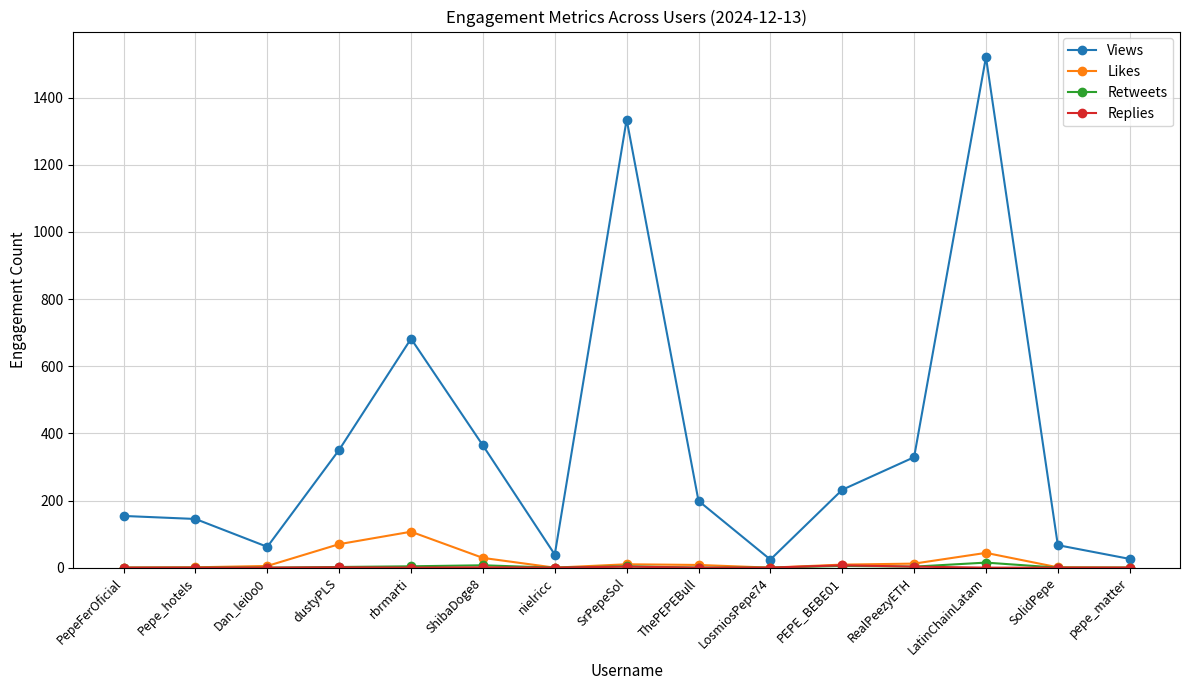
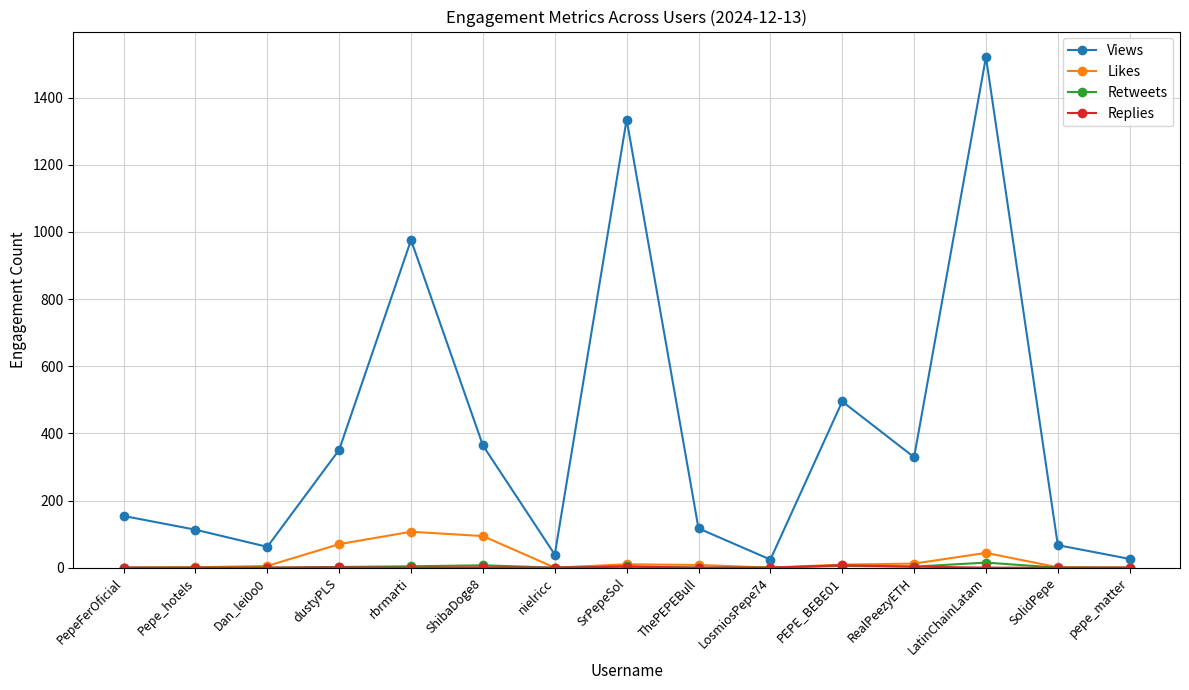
Views, Pepe_hotels: 150 -> 110
Views, rbrmarti: 680 -> 980
Likes, ShibaDoge8: 30 -> 90
Views, ThePEPEBull: 200 -> 120
Views, PEPE_BEBE01: 230 -> 500
